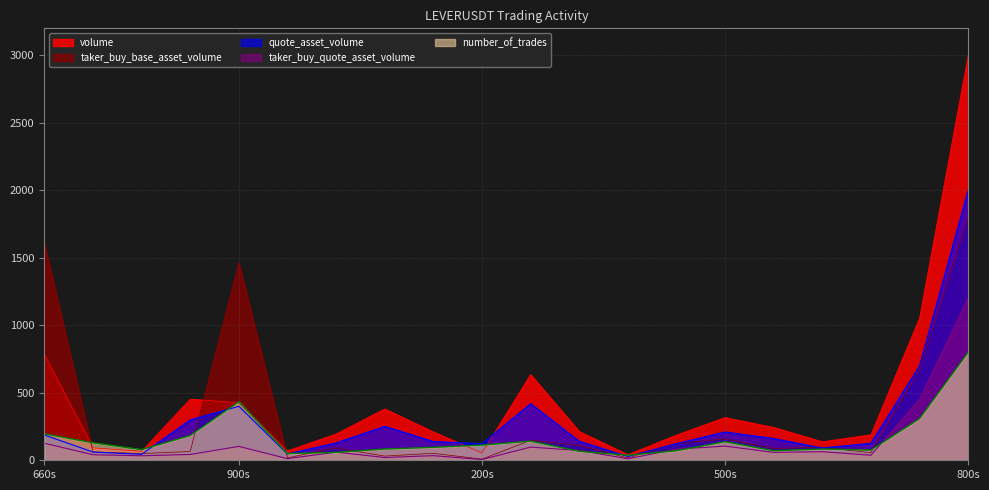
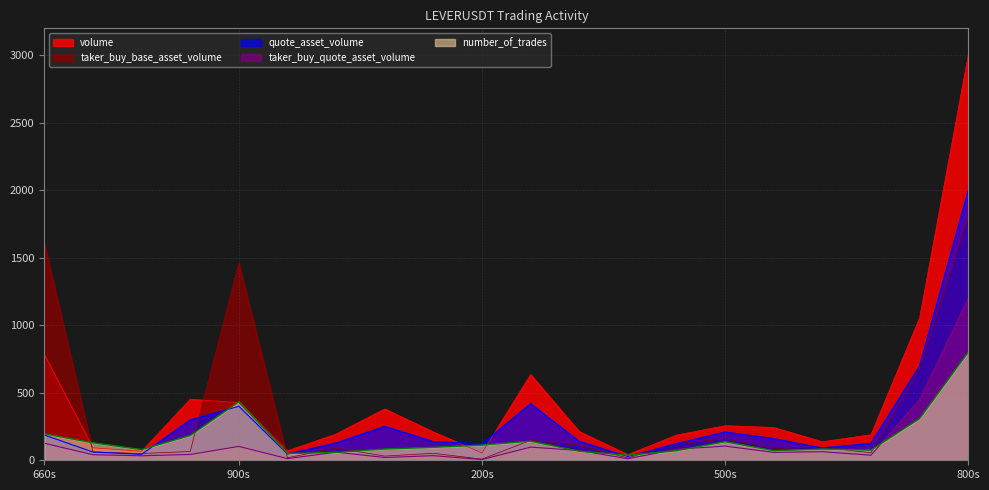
volume, 500s: 320 -> 260
